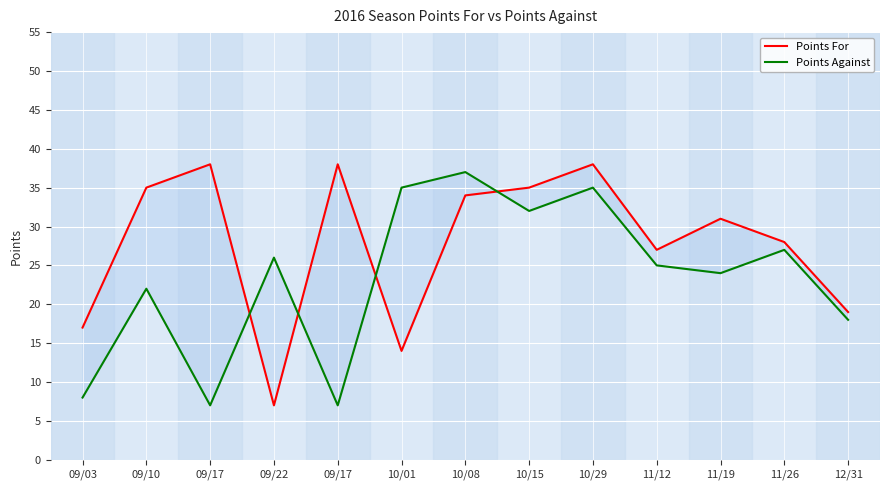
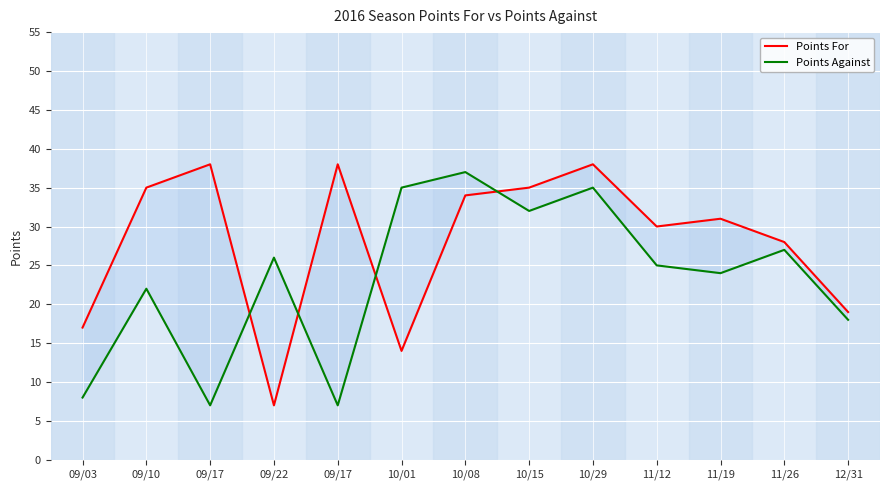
Points For, 11/12: 27 -> 30
